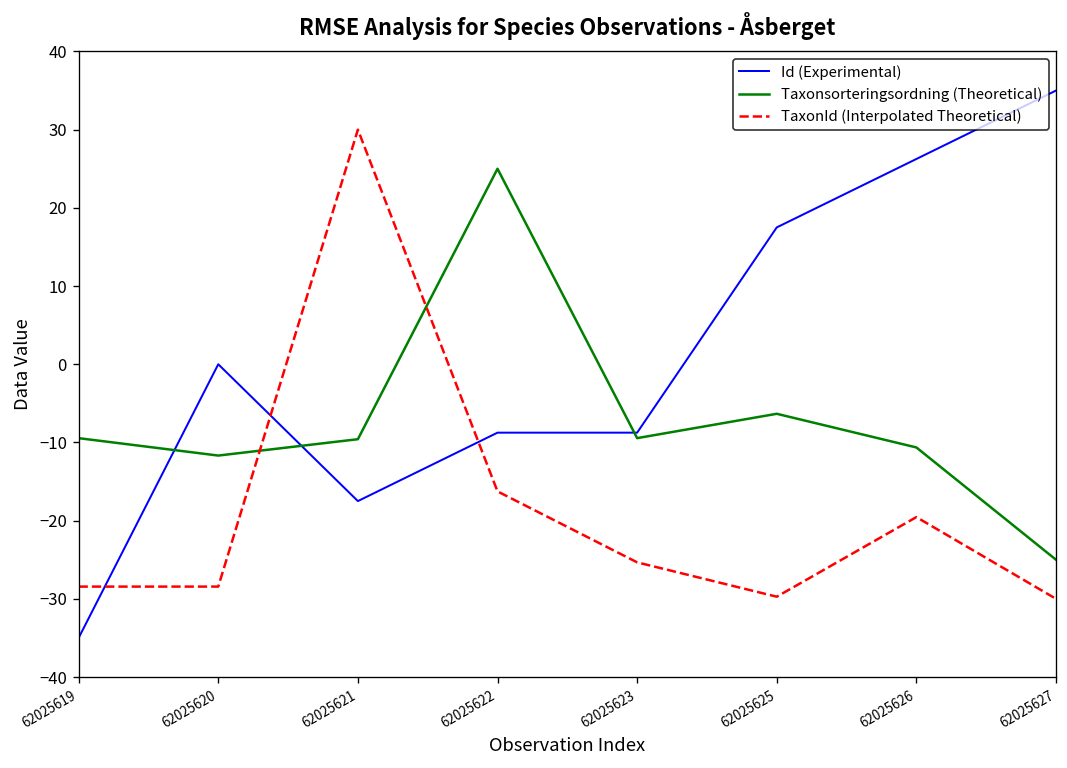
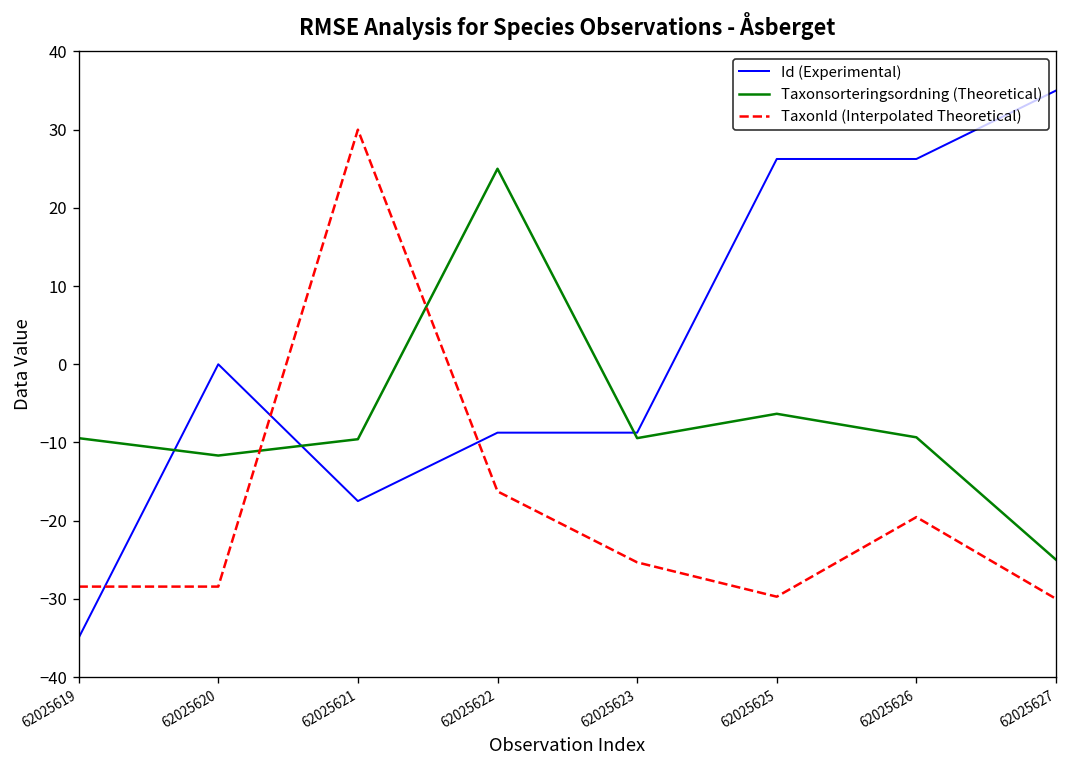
Id (Experimental), 62025625: 18 -> 26
Taxonsorteringsordning (Theoretical), 62025626: -11 -> -9
